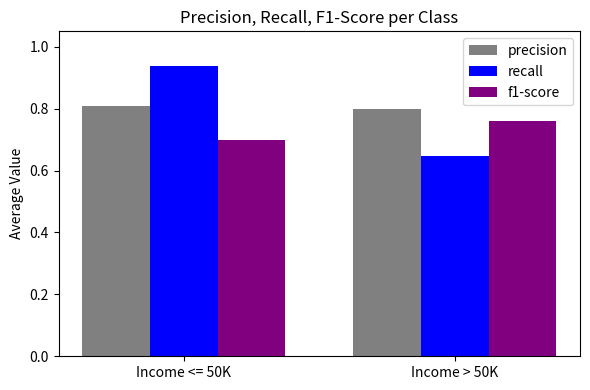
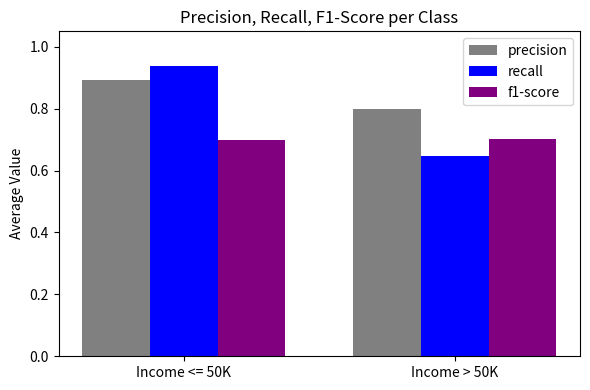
precision, Income <= 50K: 0.81 -> 0.89
f1-score, Income > 50K: 0.76 -> 0.70
